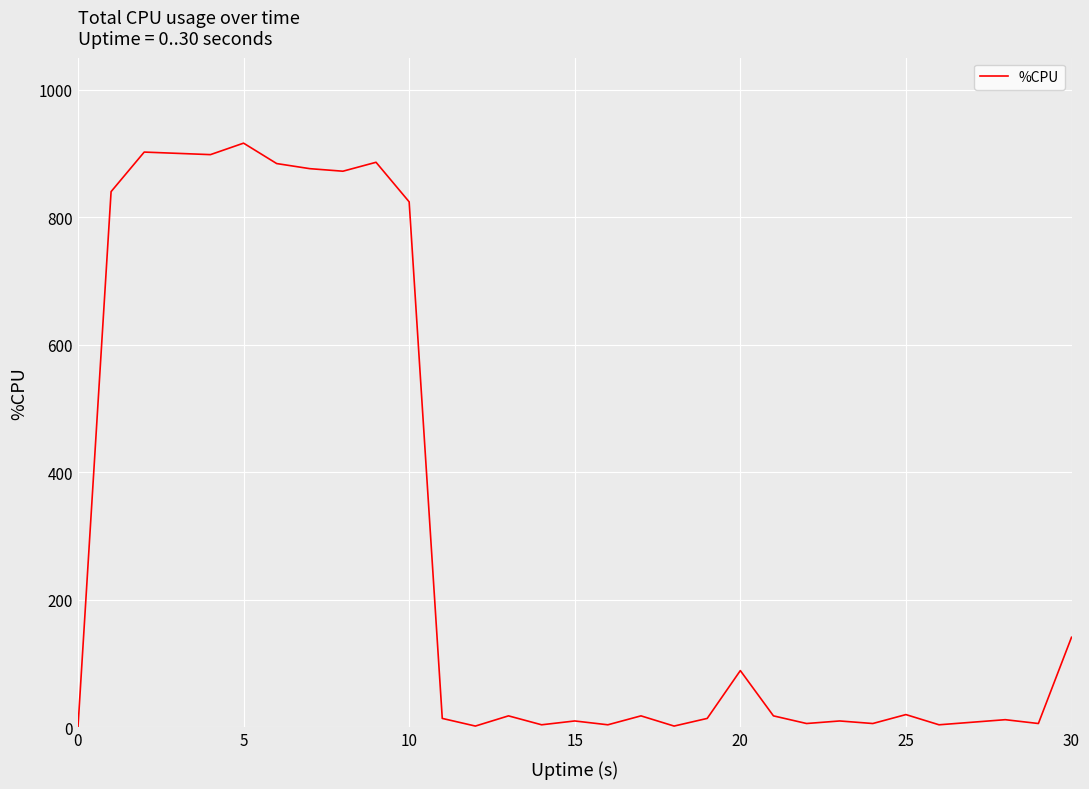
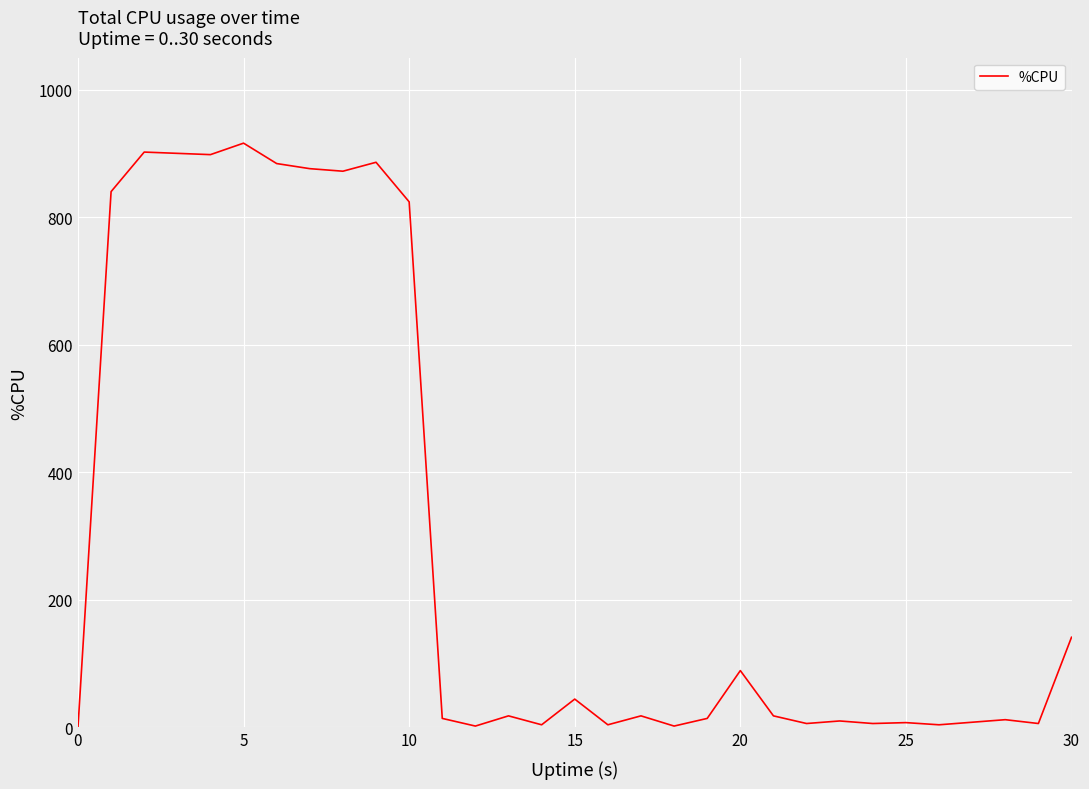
15: 10 -> 40
25: 20 -> 10
